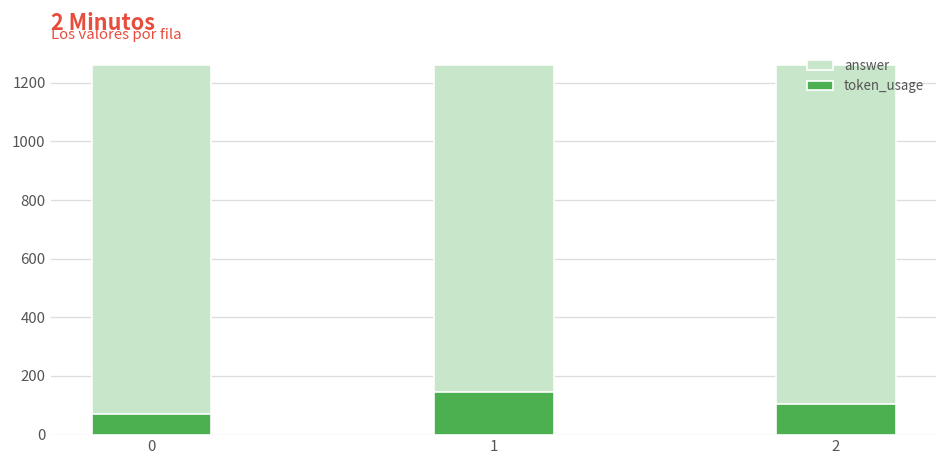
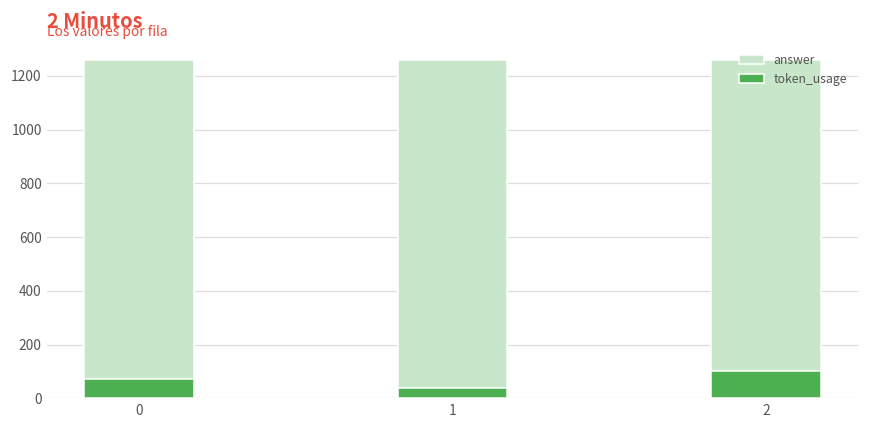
token_usage, 1: 150 -> 40
